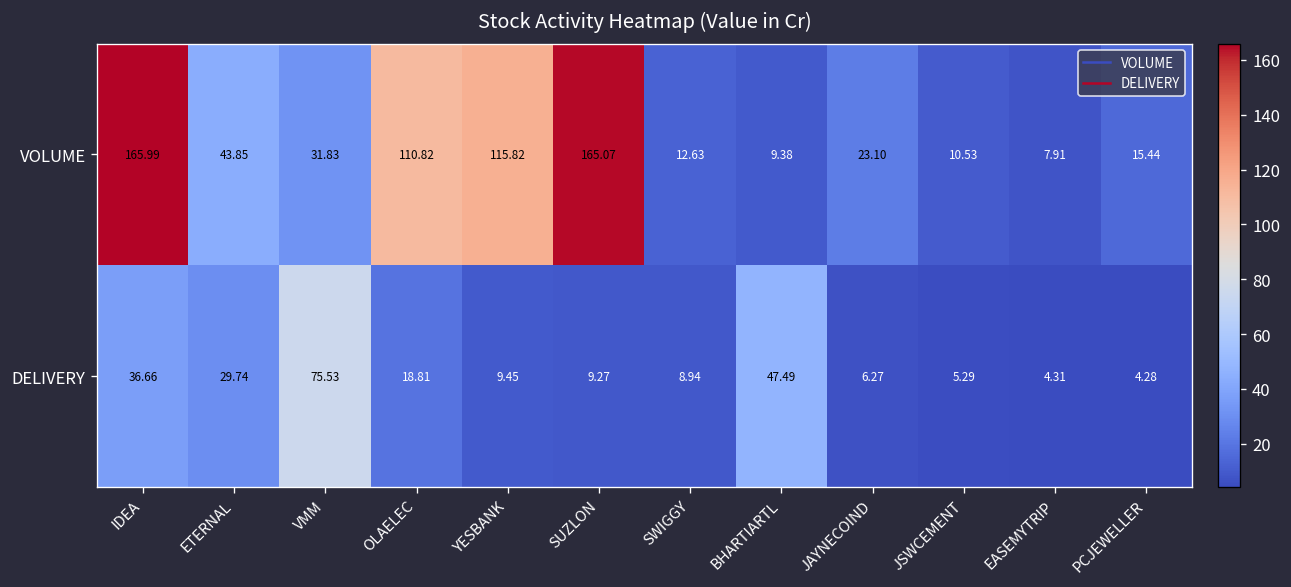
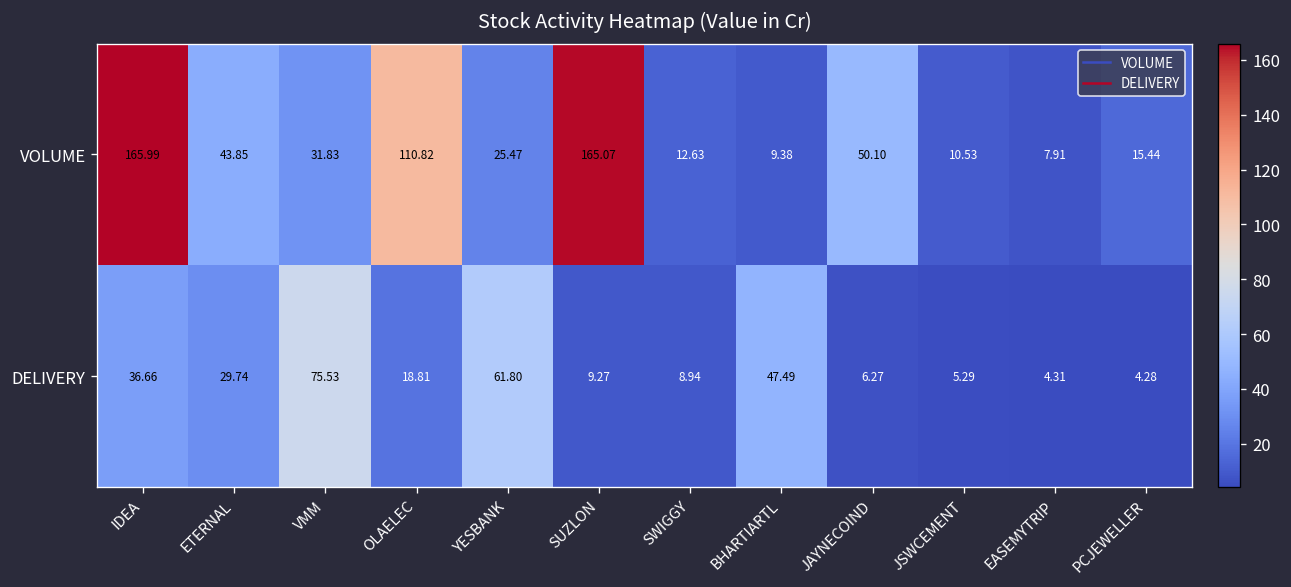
VOLUME, YESBANK: 115.82 -> 25.47
VOLUME, JAYNECOIND: 23.10 -> 50.10
DELIVERY, YESBANK: 9.45 -> 61.80
